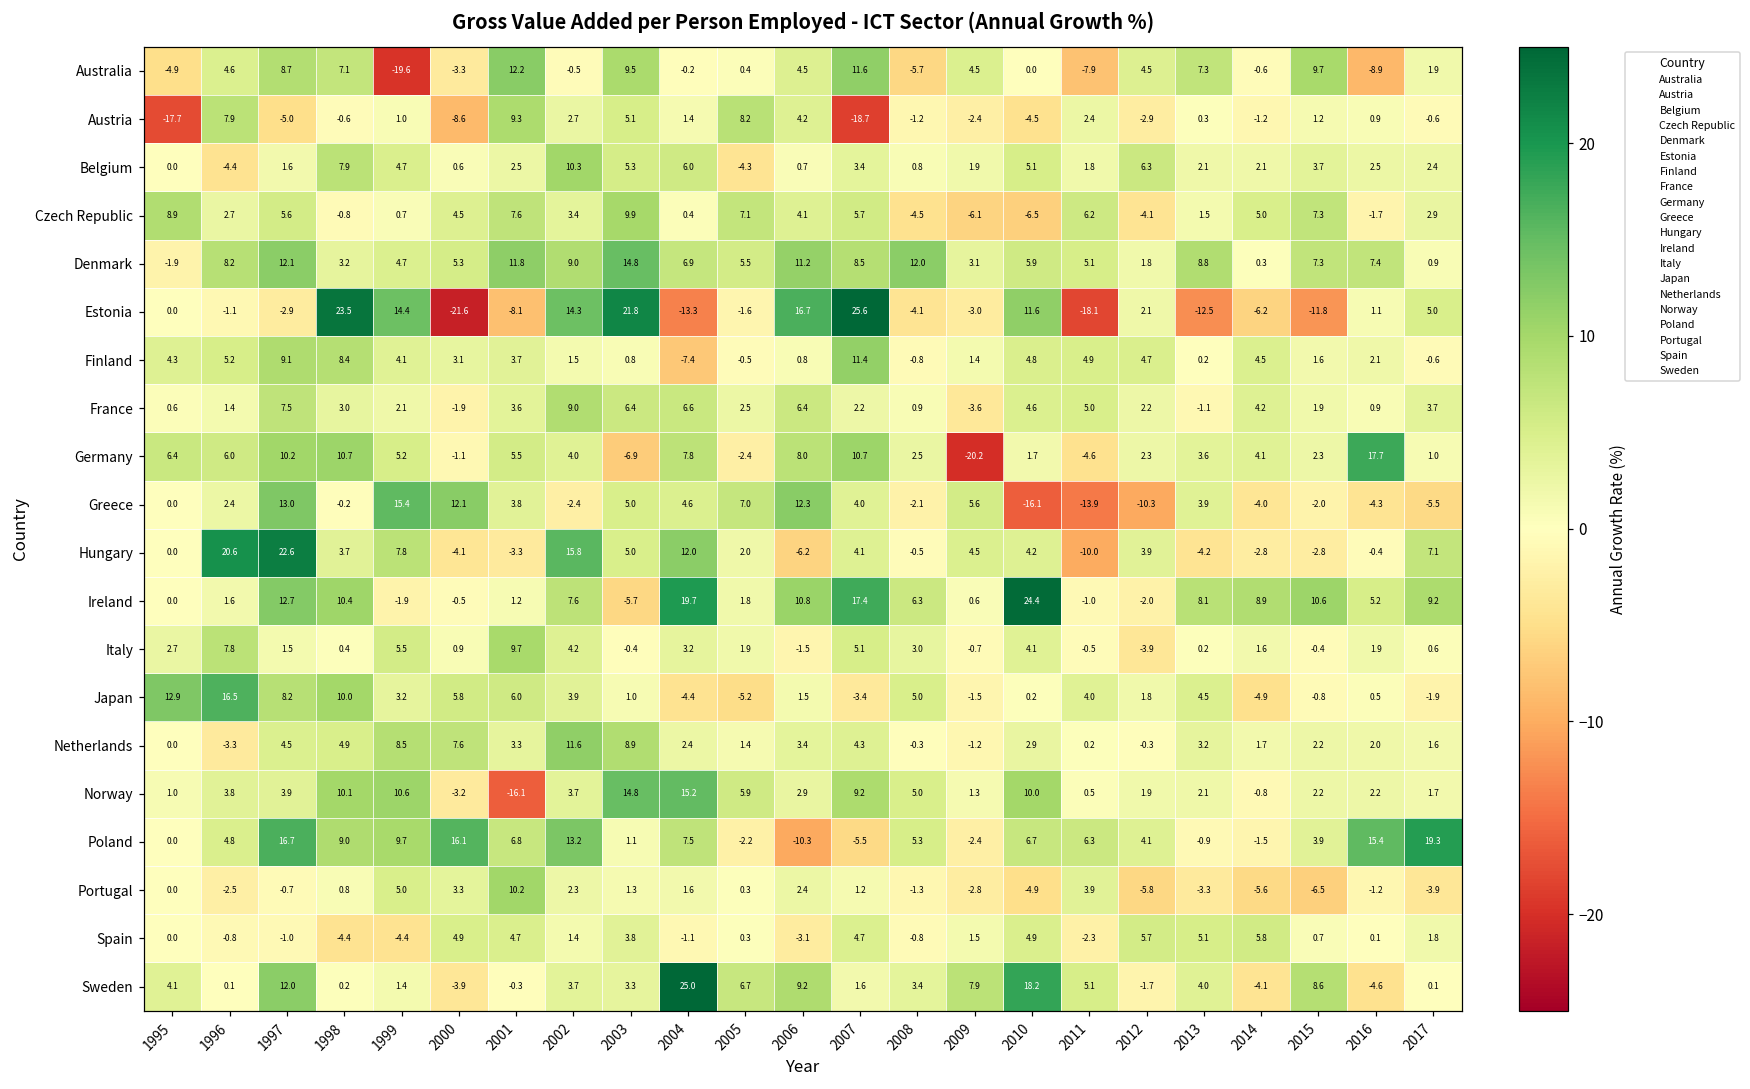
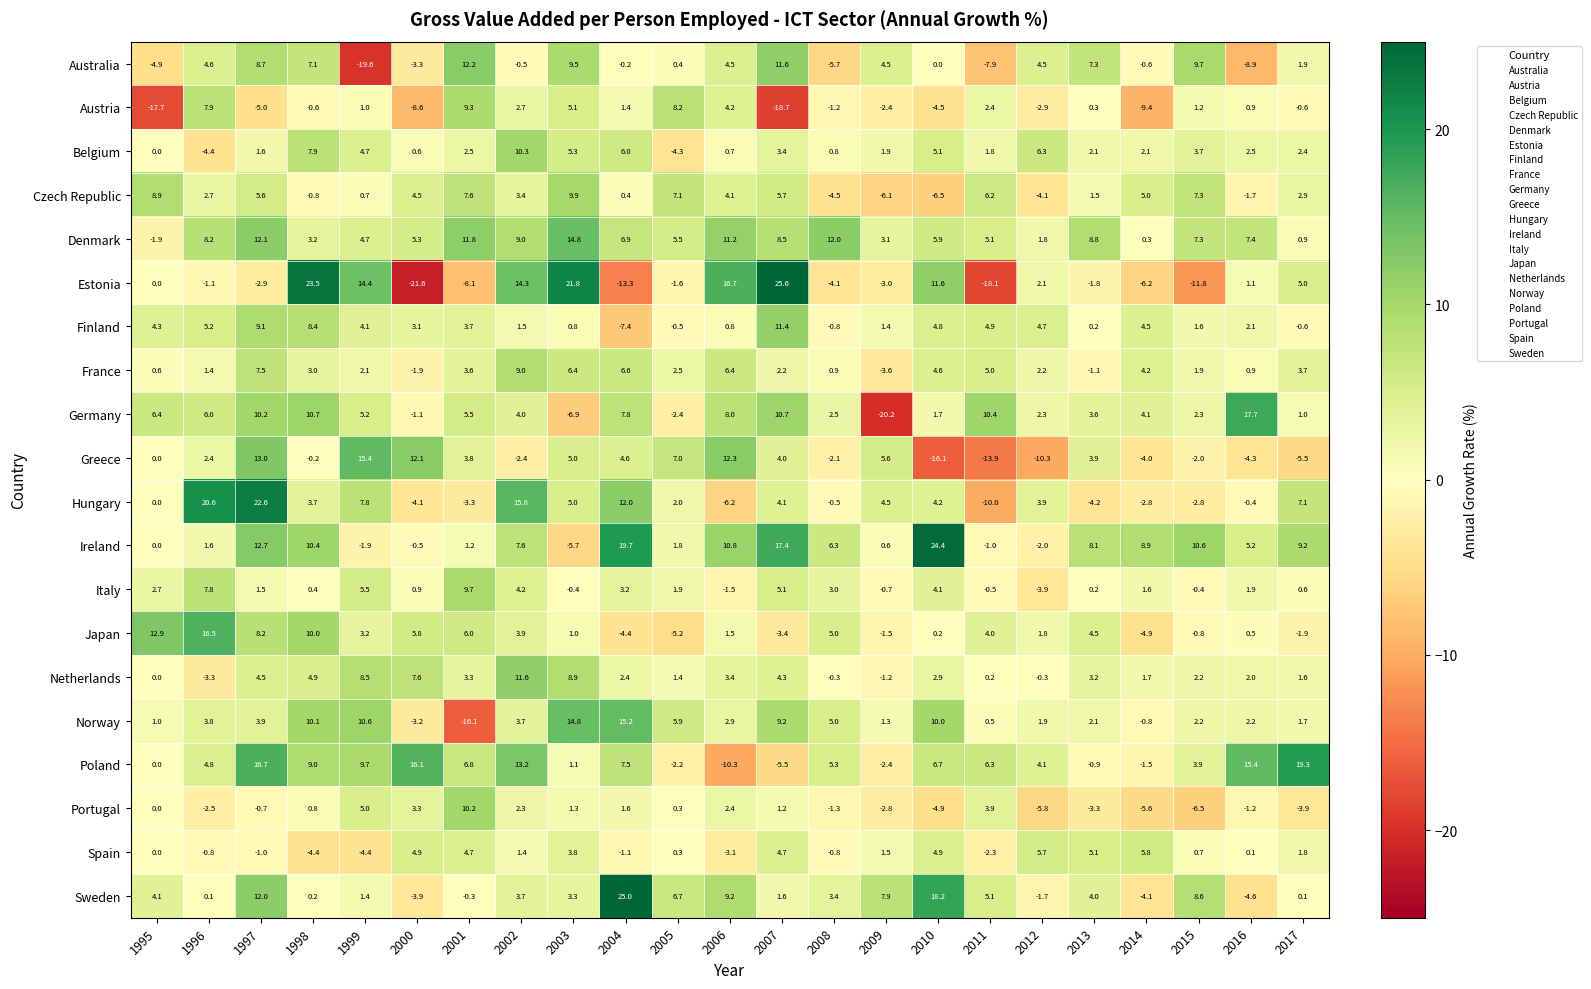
Austria, 2014: -1.2 -> -9.4
Estonia, 2013: -12.5 -> -1.8
Germany, 2011: -4.6 -> 10.4
